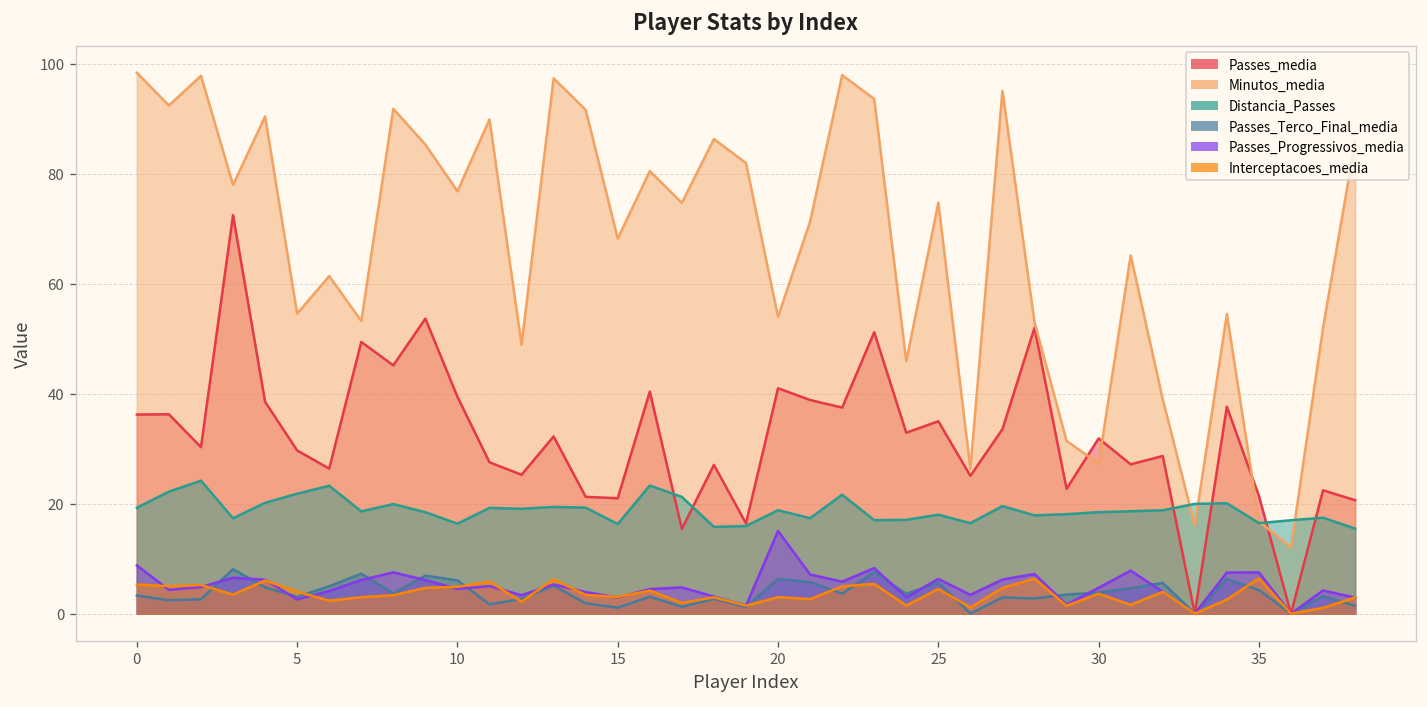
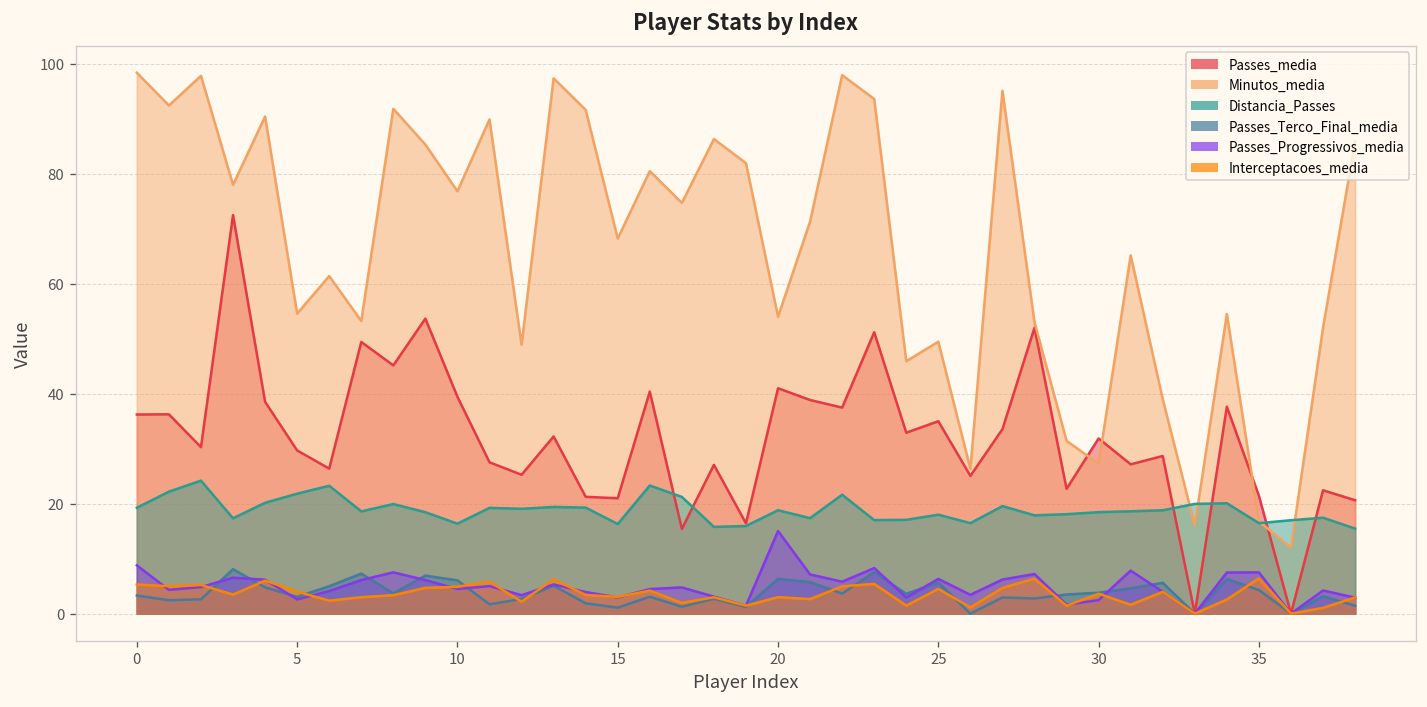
Minutos_media, 25: 75 -> 49
Passes_Progressivos_media, 30: 5 -> 2
